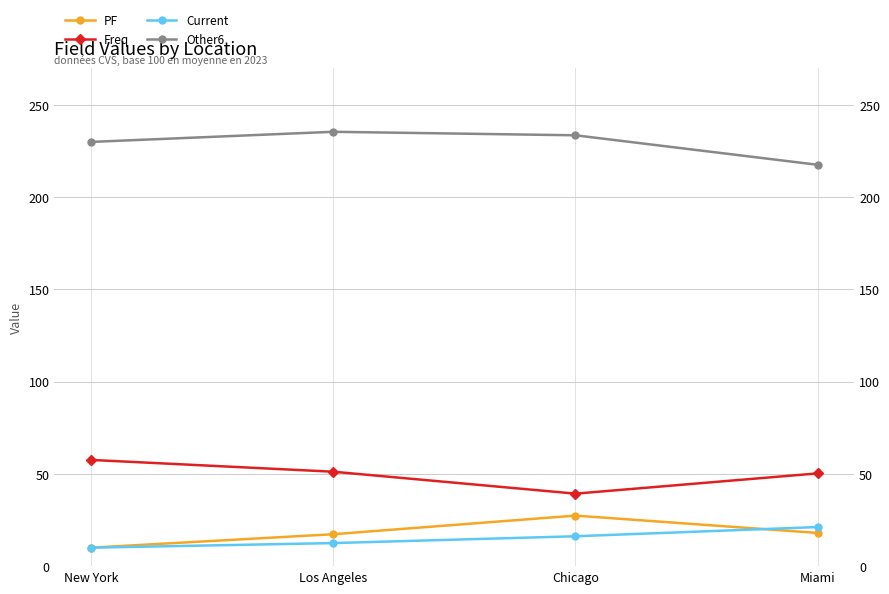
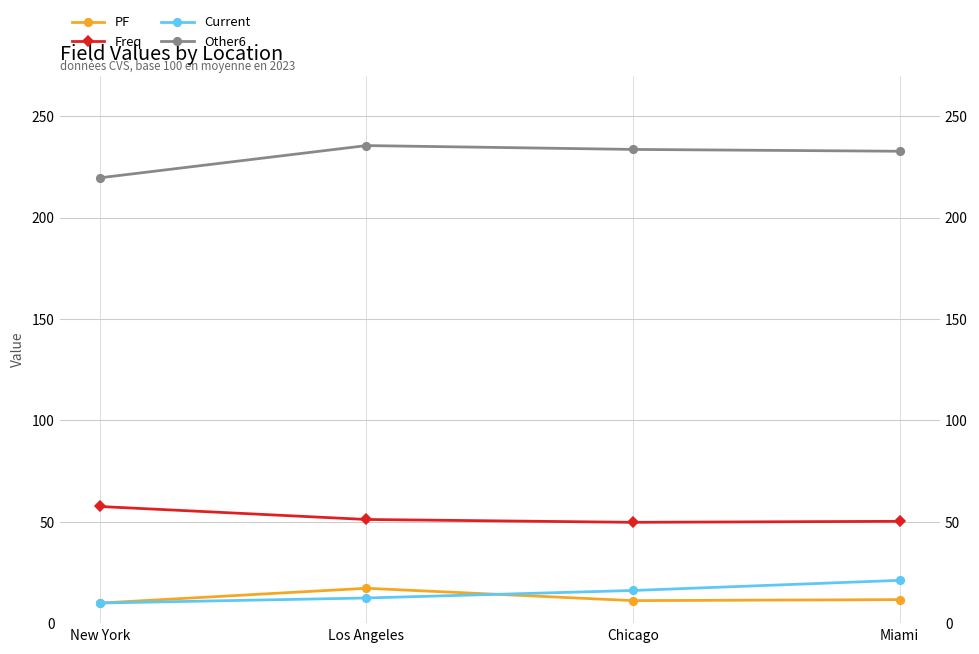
Other6, New York: 230 -> 220
PF, Chicago: 27 -> 11
Freq, Chicago: 39 -> 50
PF, Miami: 18 -> 12
Other6, Miami: 218 -> 233
